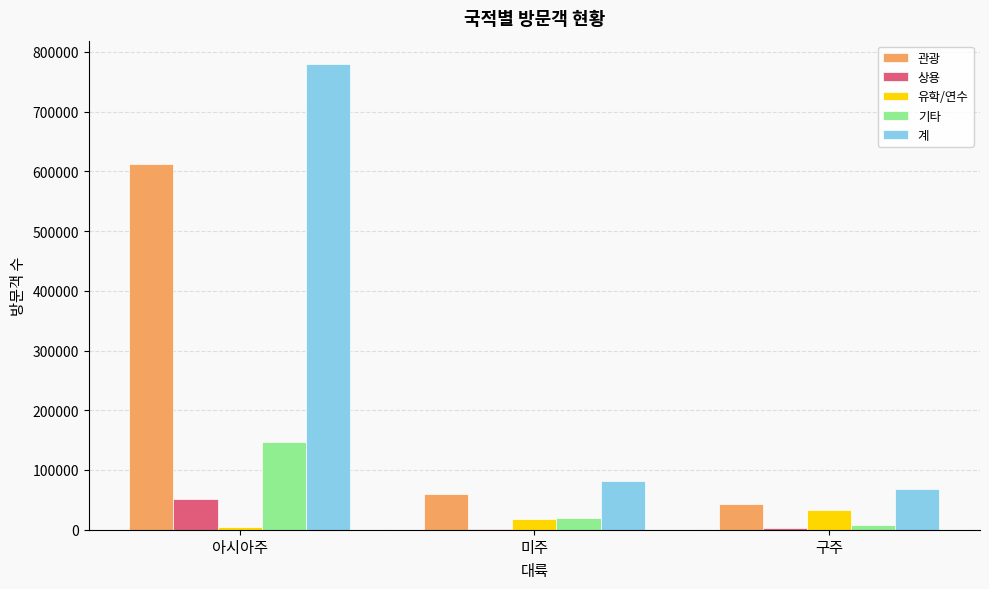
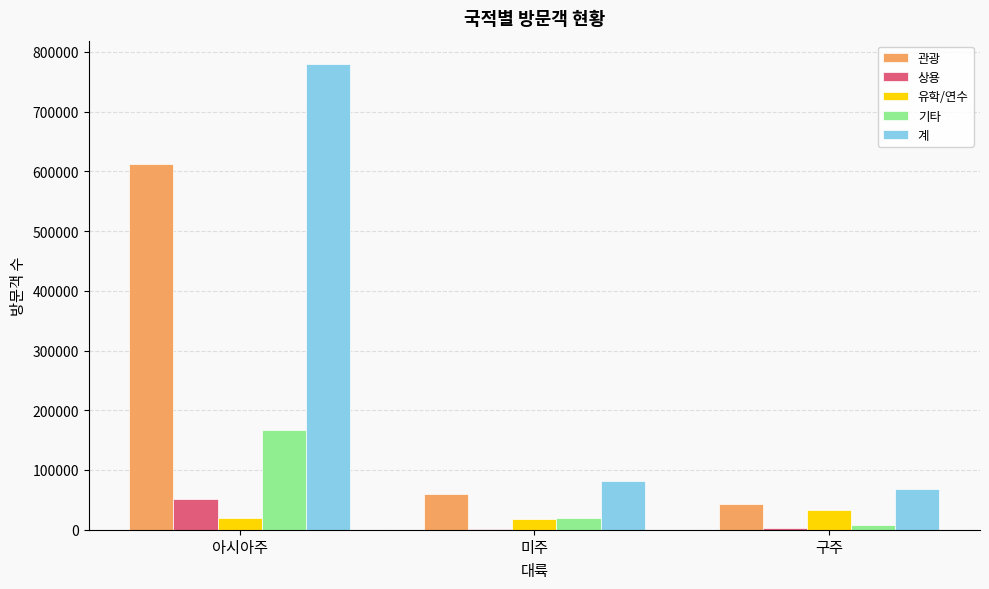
유학/연수, 아시아주: 0 -> 20000
기타, 아시아주: 150000 -> 170000
